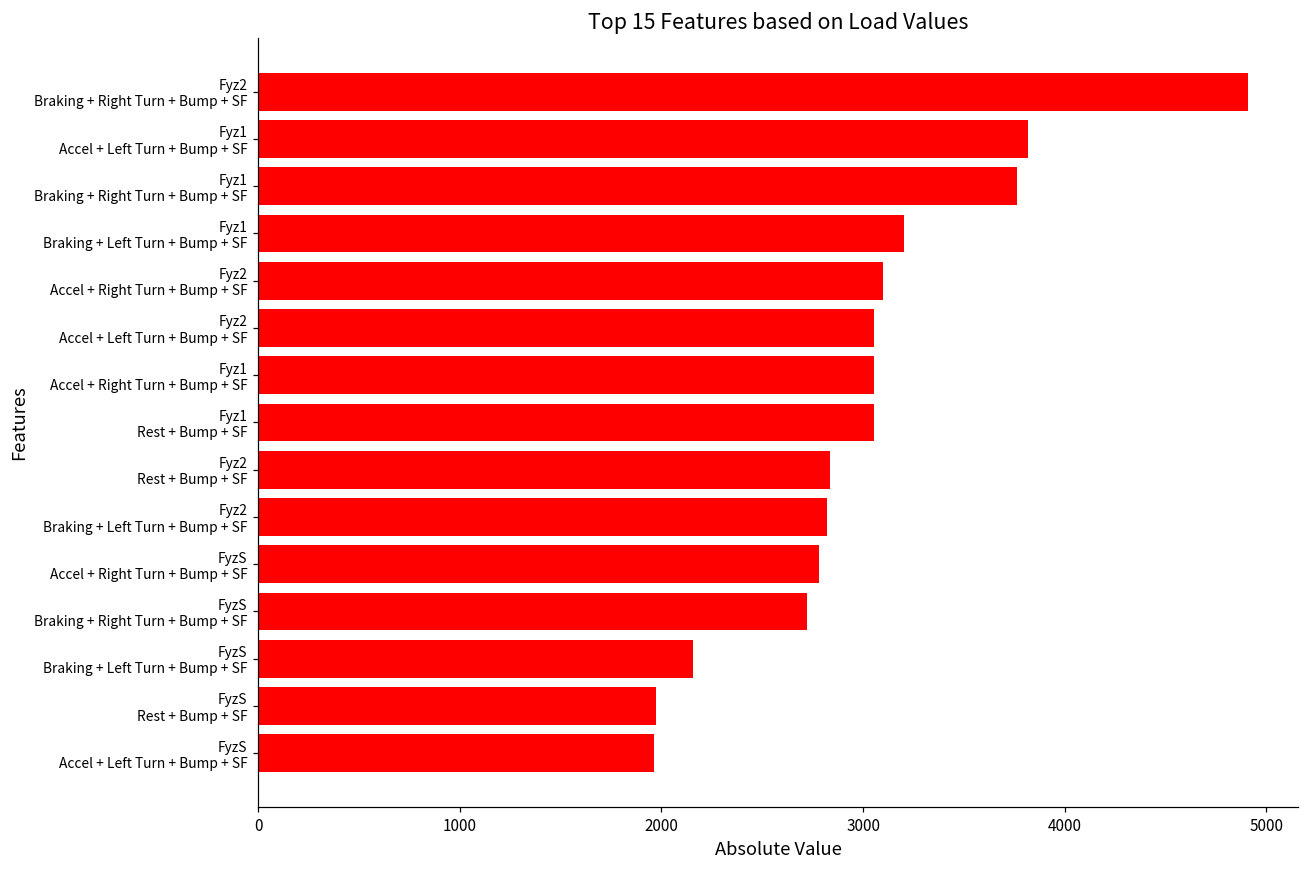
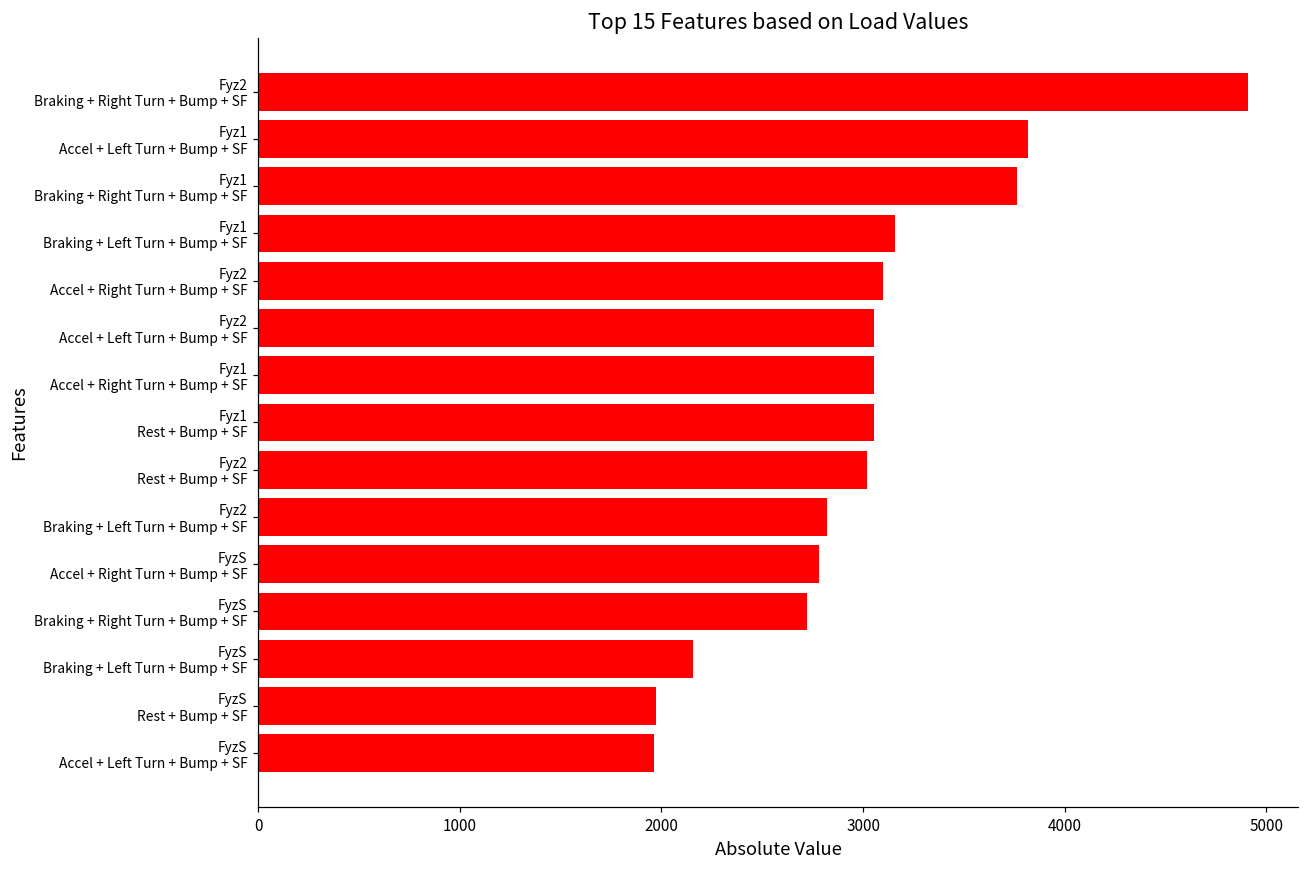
Fyz1 Braking + Left Turn + Bump + SF: 3200 -> 3160
Fyz2 Rest + Bump + SF: 2840 -> 3020
